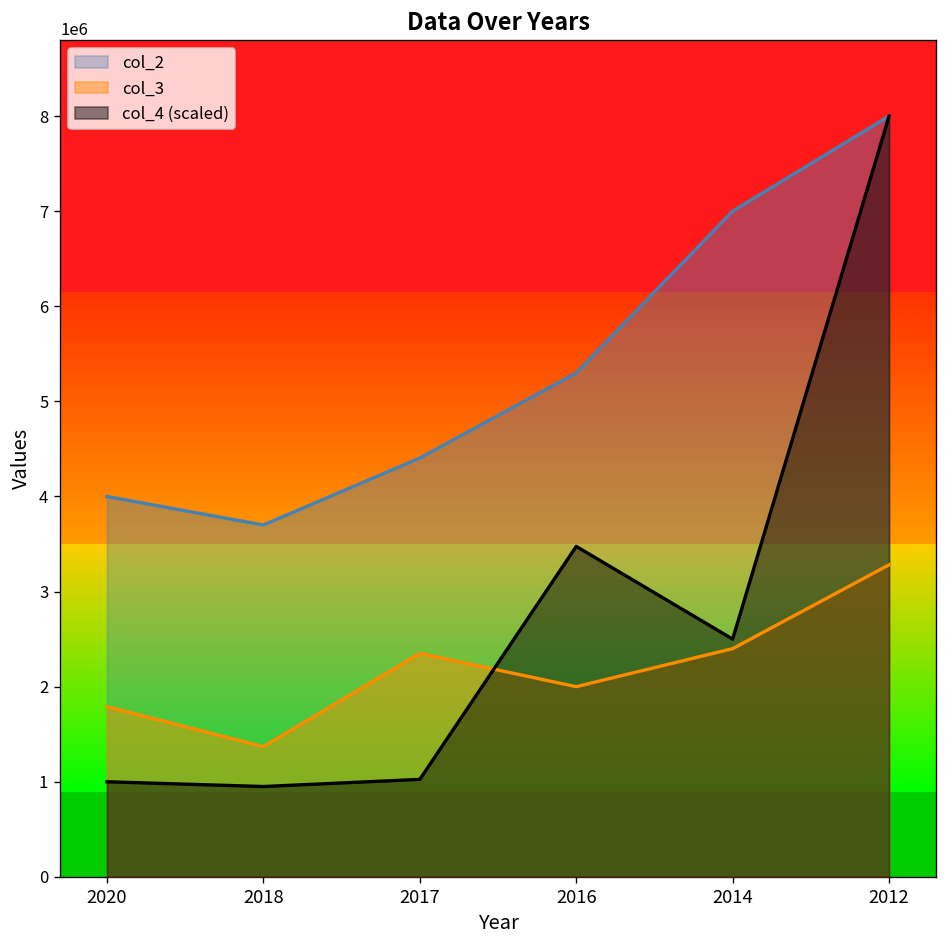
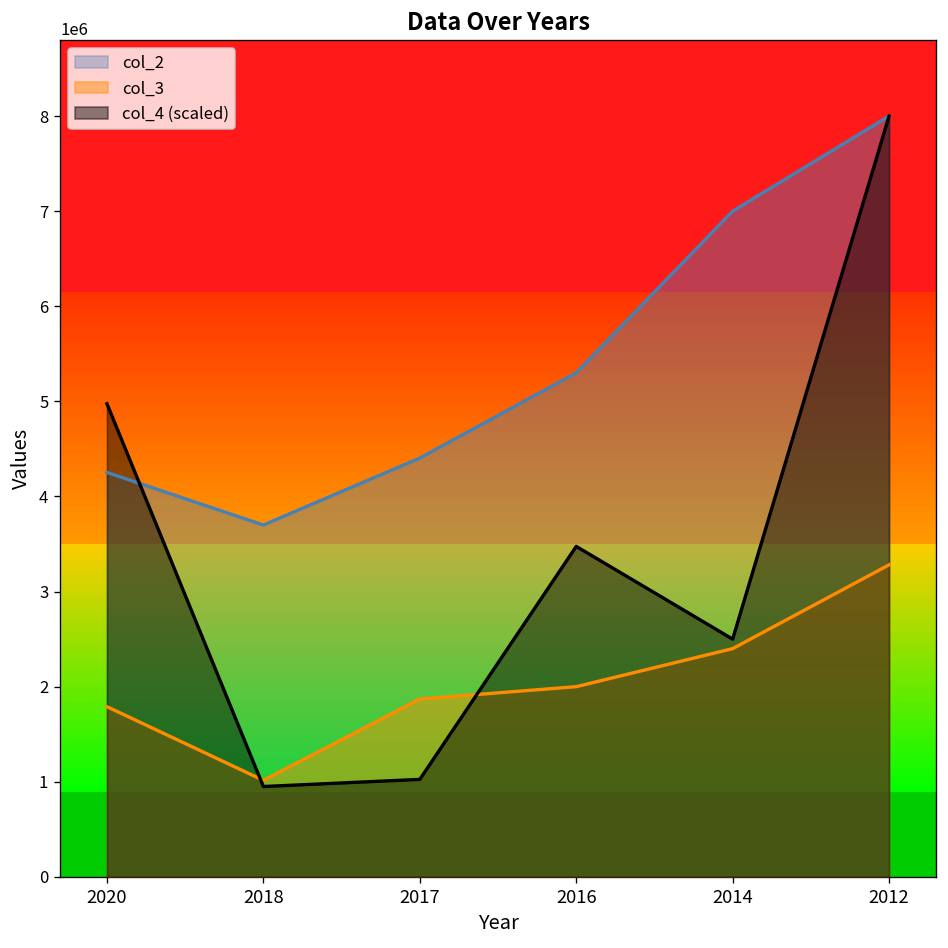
col_2, 2020: 4000000 -> 4300000
col_4 (scaled), 2020: 1000000 -> 5000000
col_3, 2018: 1400000 -> 1000000
col_3, 2017: 2300000 -> 1900000
